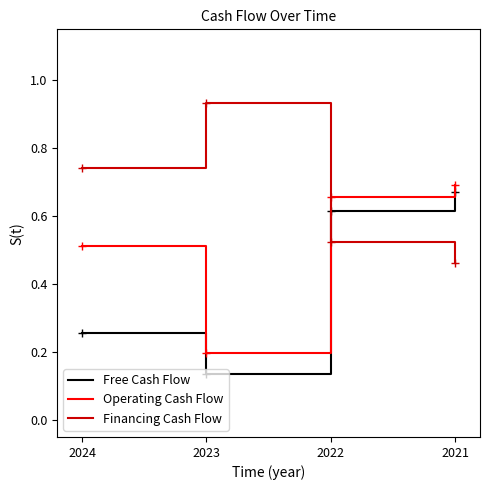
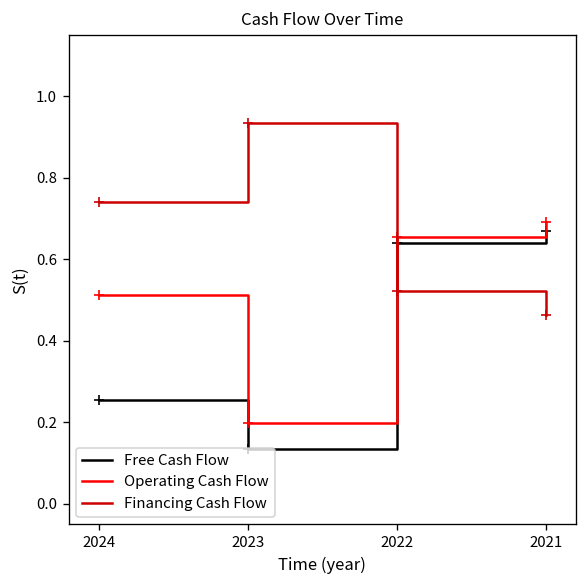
Free Cash Flow, 2022: 0.62 -> 0.64
